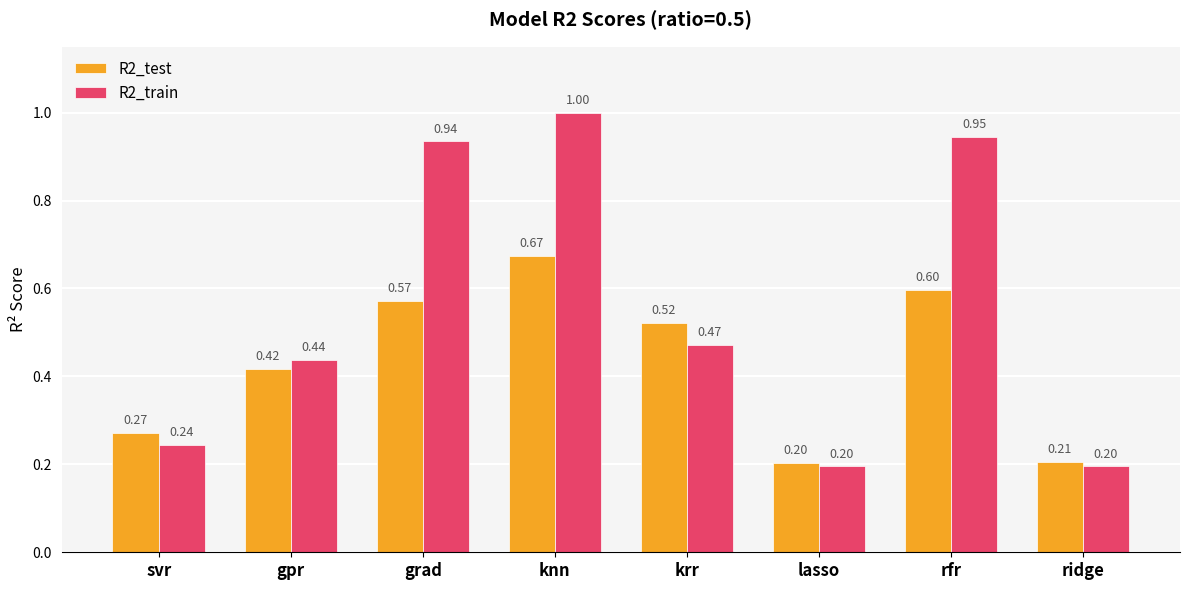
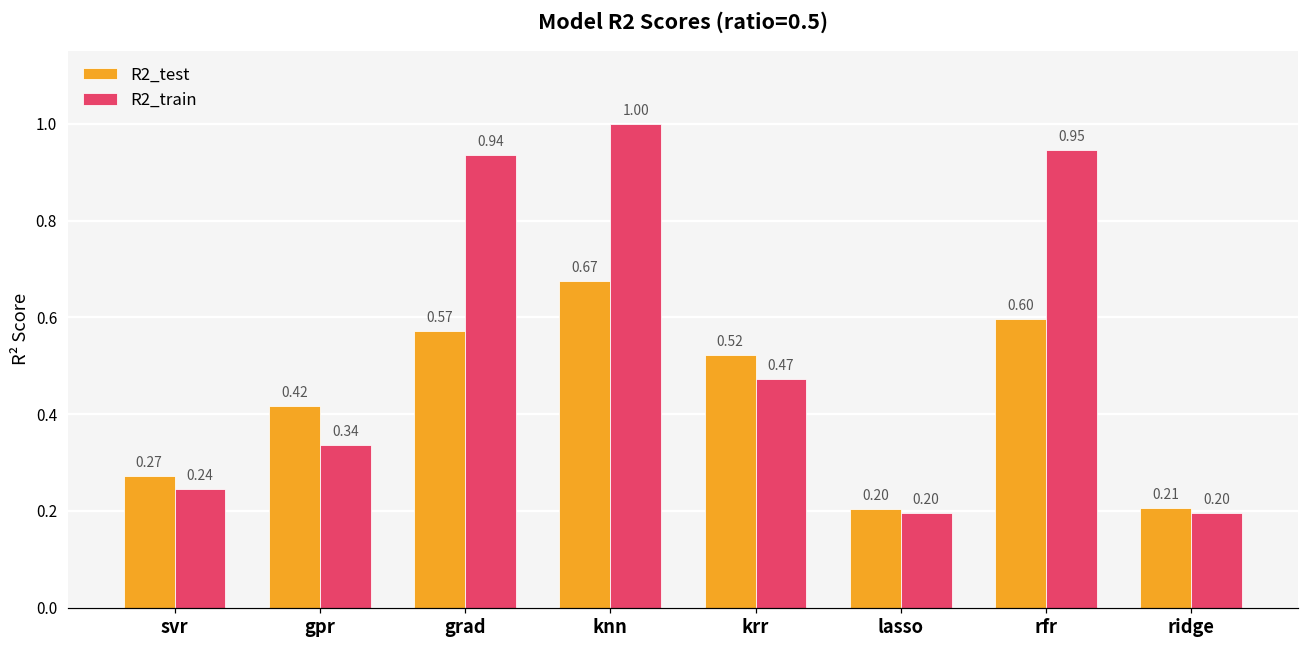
R2_train, gpr: 0.44 -> 0.34
